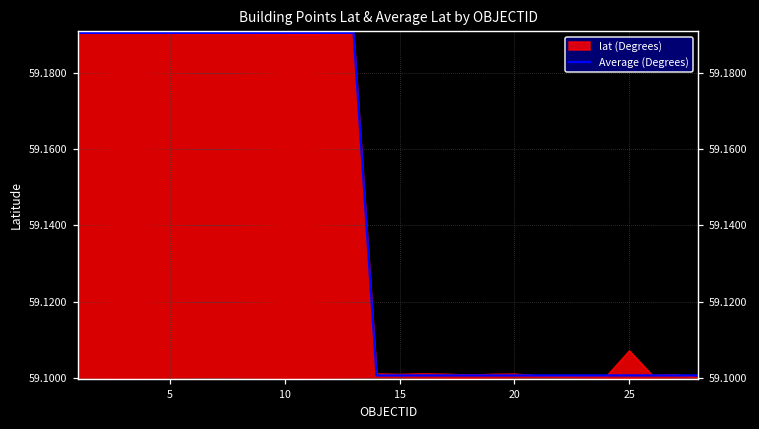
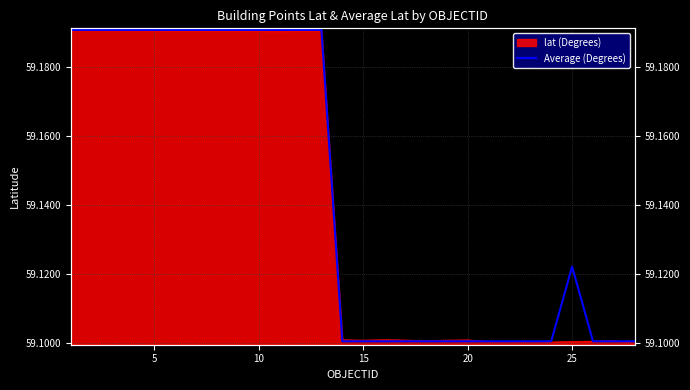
lat (Degrees), 25: 59.107 -> 59.101
Average (Degrees), 25: 59.101 -> 59.122
